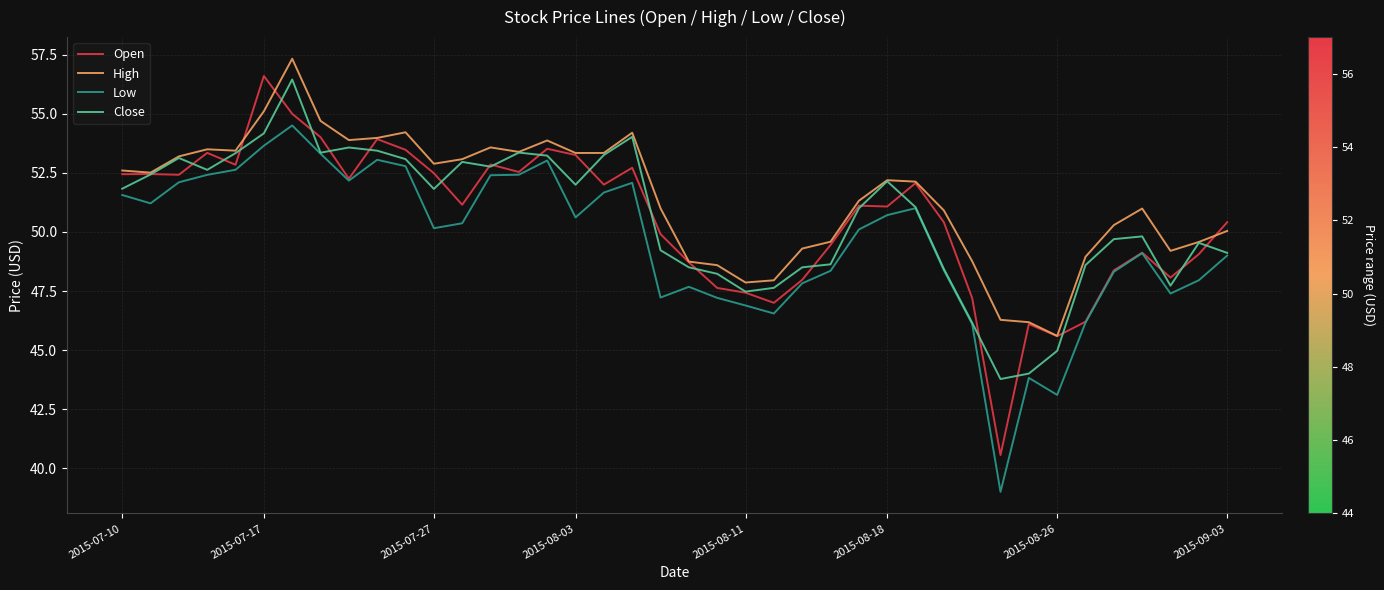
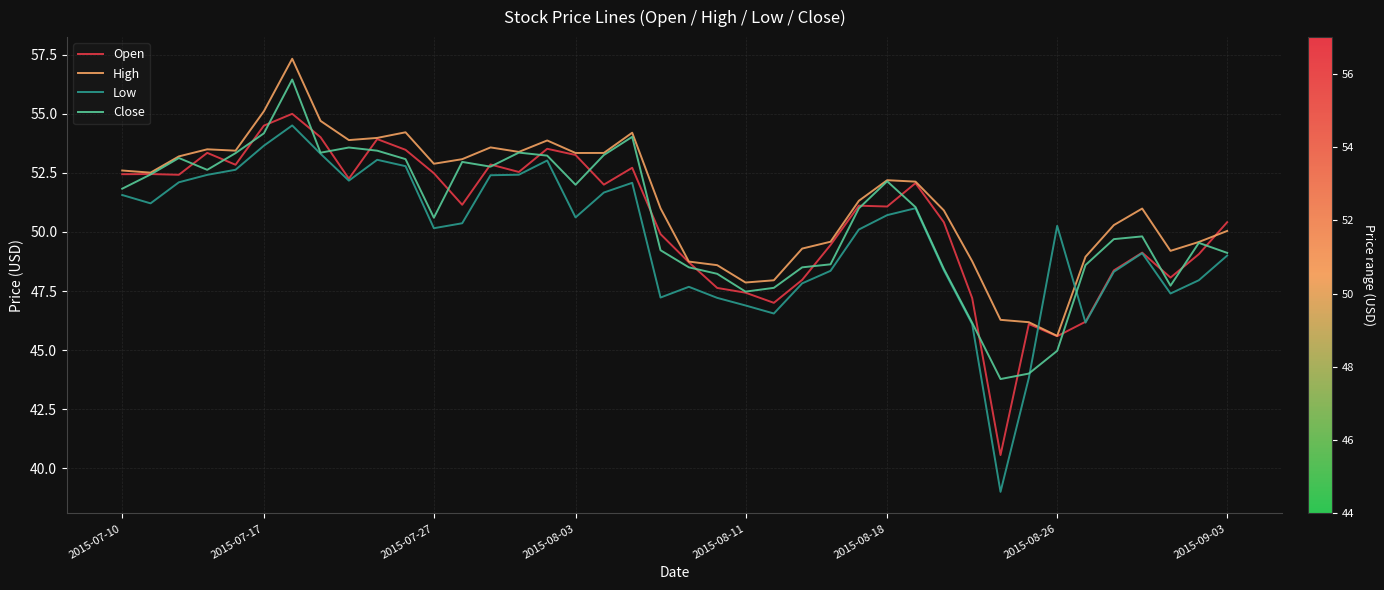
Open, 2015-07-17: 56.6 -> 54.5
Close, 2015-07-27: 51.8 -> 50.6
Low, 2015-08-26: 43.1 -> 50.3
